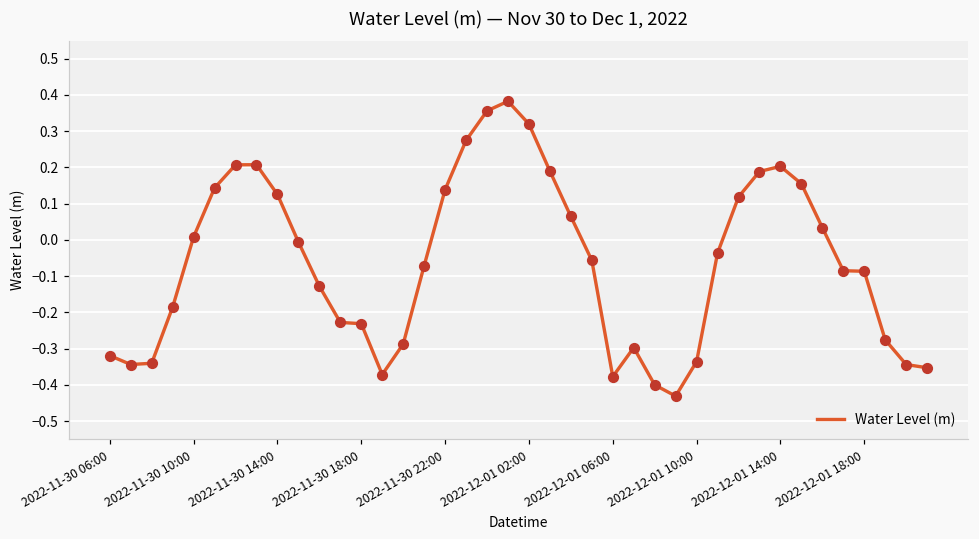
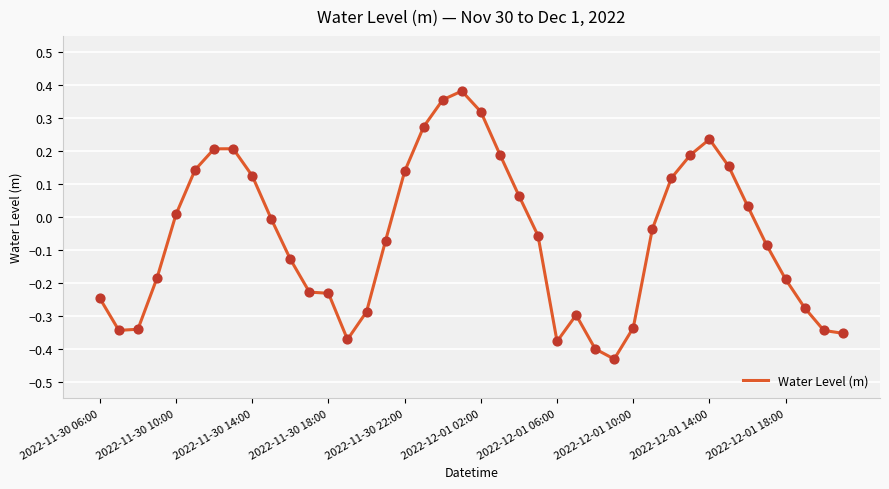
2022-11-30 06:00: -0.32 -> -0.25
2022-12-01 14:00: 0.20 -> 0.24
2022-12-01 18:00: -0.09 -> -0.19
